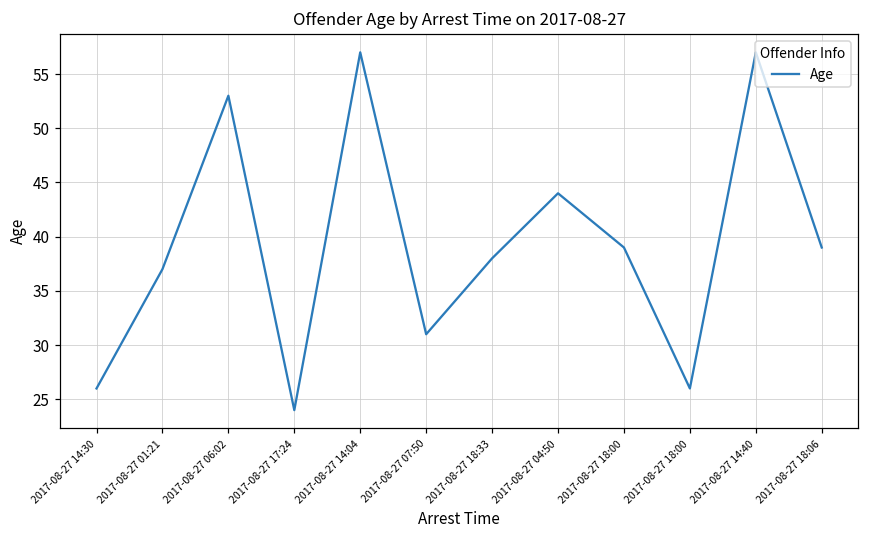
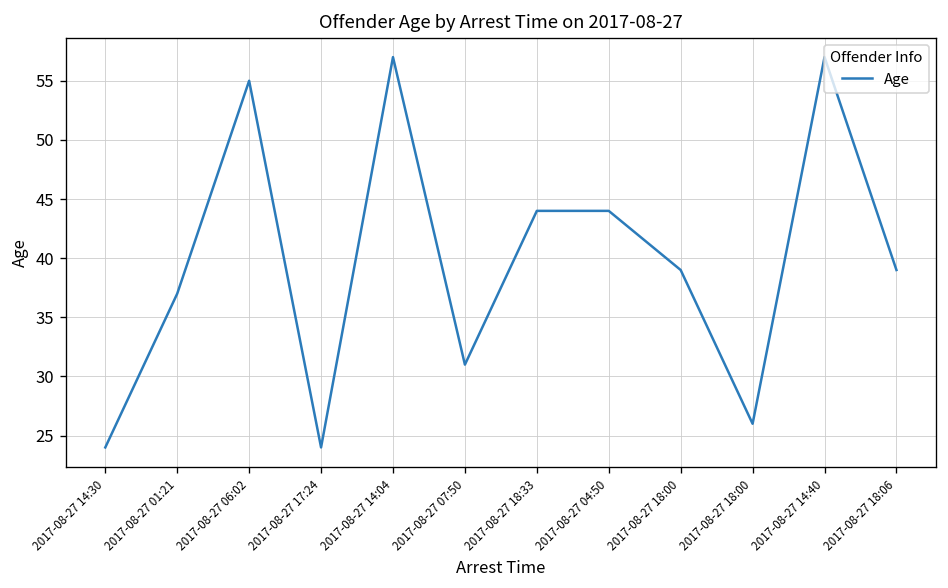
2017-08-27 14:30: 26 -> 24
2017-08-27 06:02: 53 -> 55
2017-08-27 18:33: 38 -> 44
